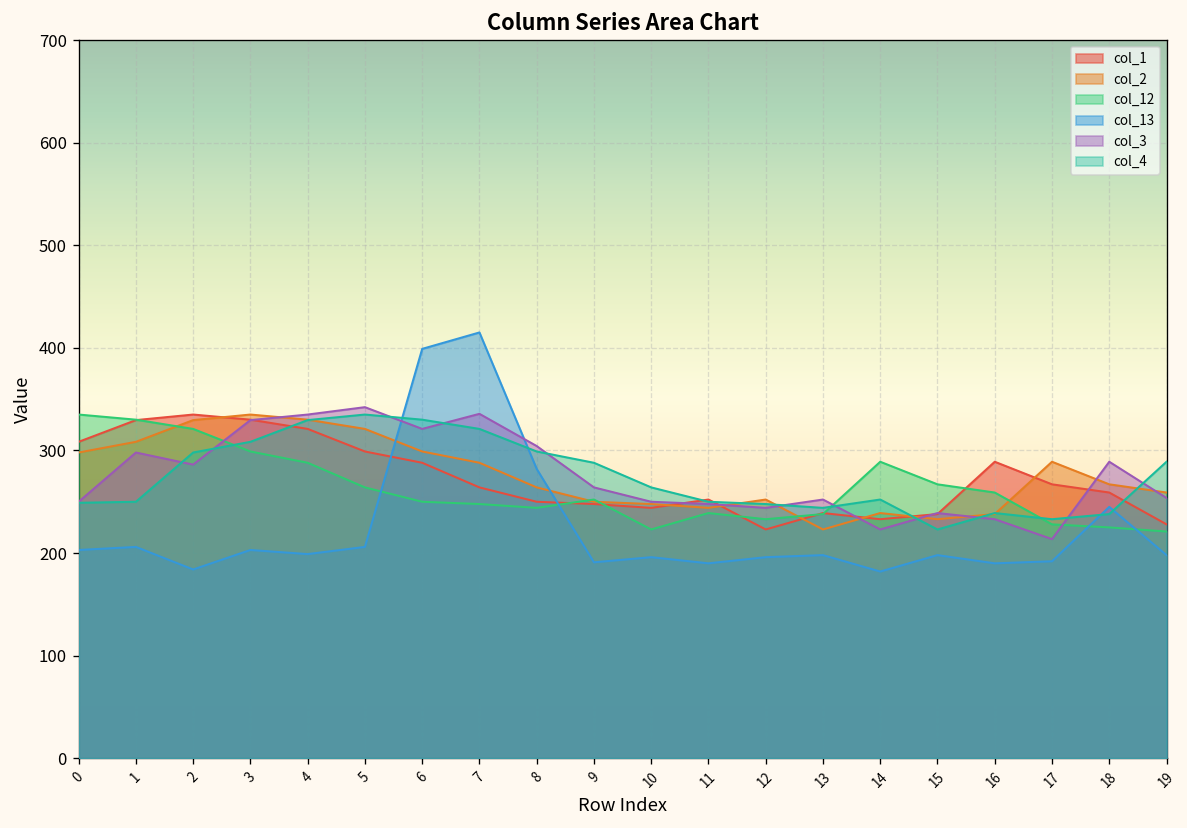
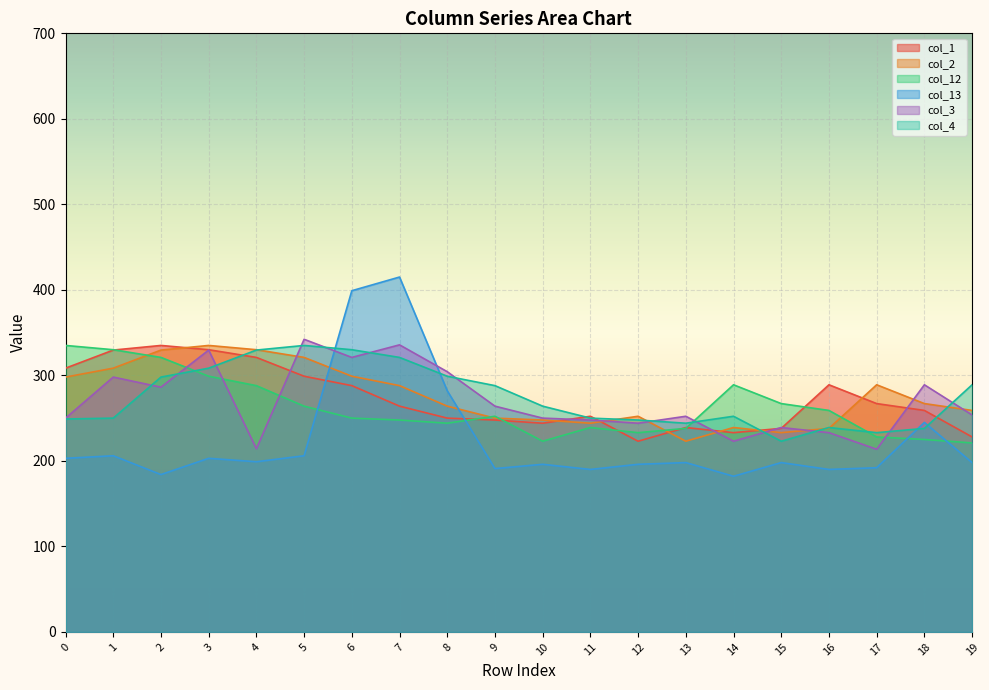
col_3, 4: 340 -> 210
